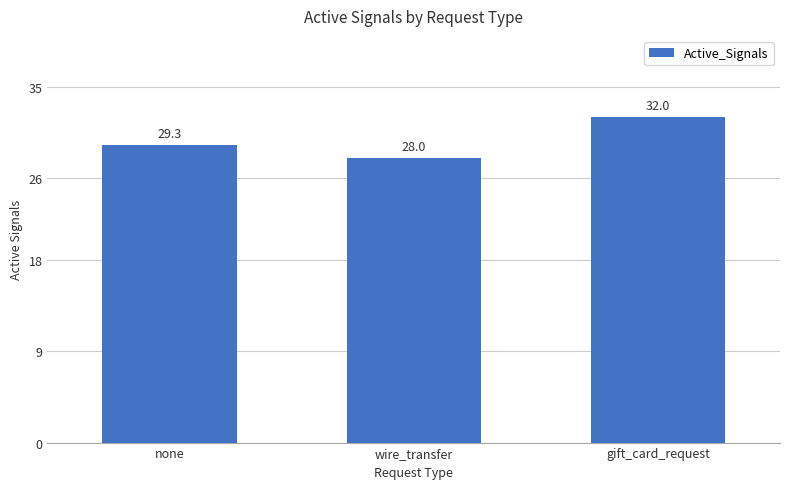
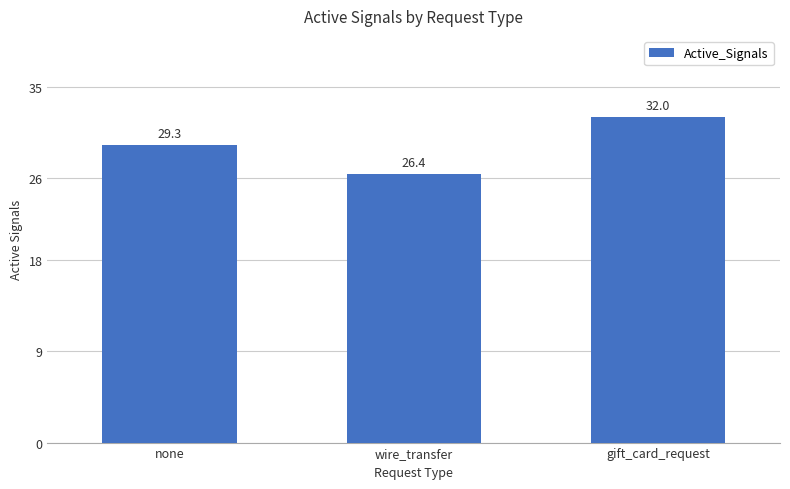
wire_transfer: 28.0 -> 26.4
